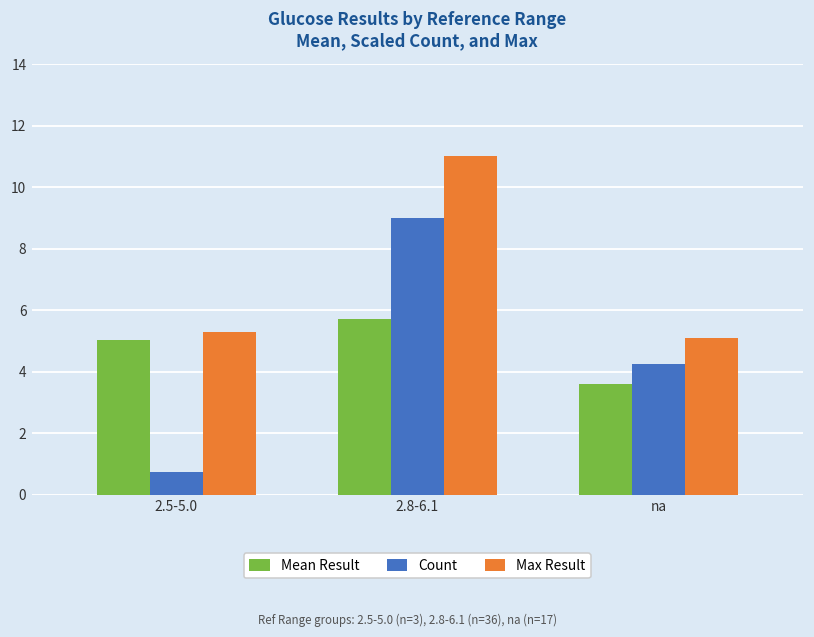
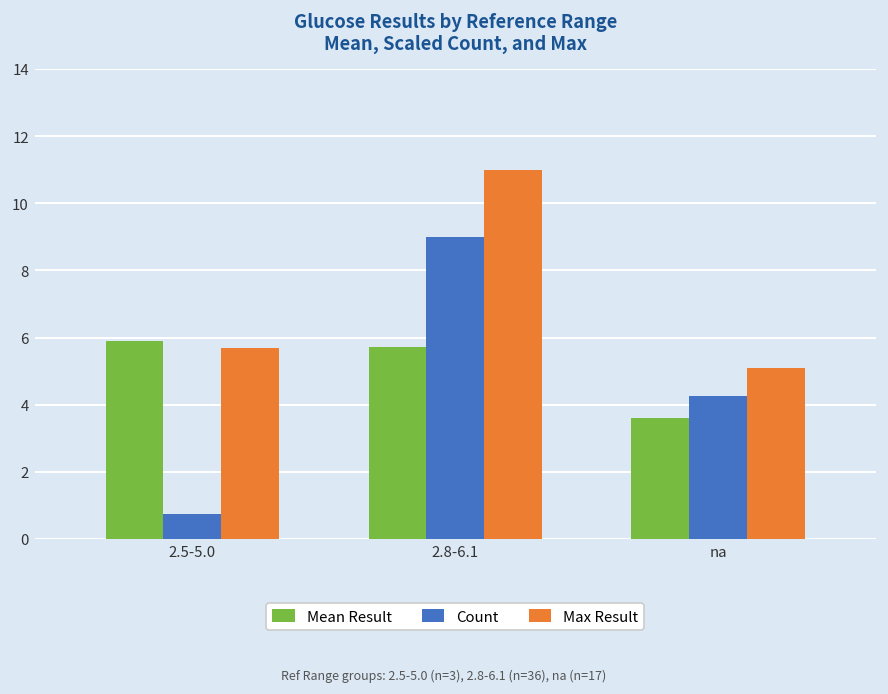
Mean Result, 2.5-5.0: 5.0 -> 5.9
Max Result, 2.5-5.0: 5.3 -> 5.7
